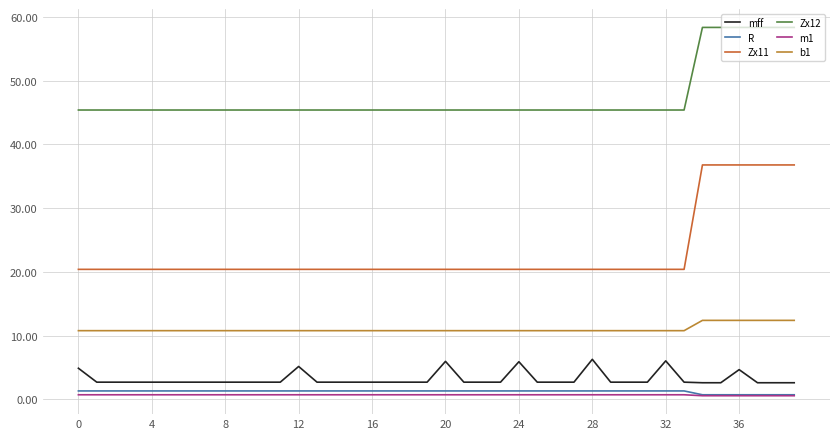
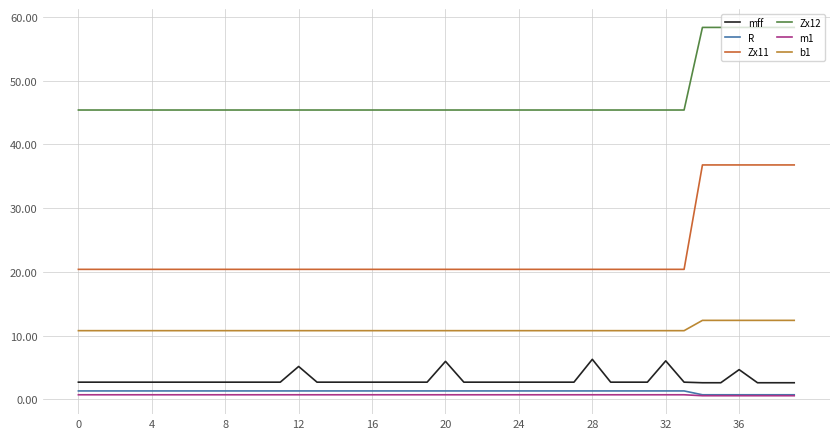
mff, 0: 5 -> 3
mff, 24: 6 -> 3
